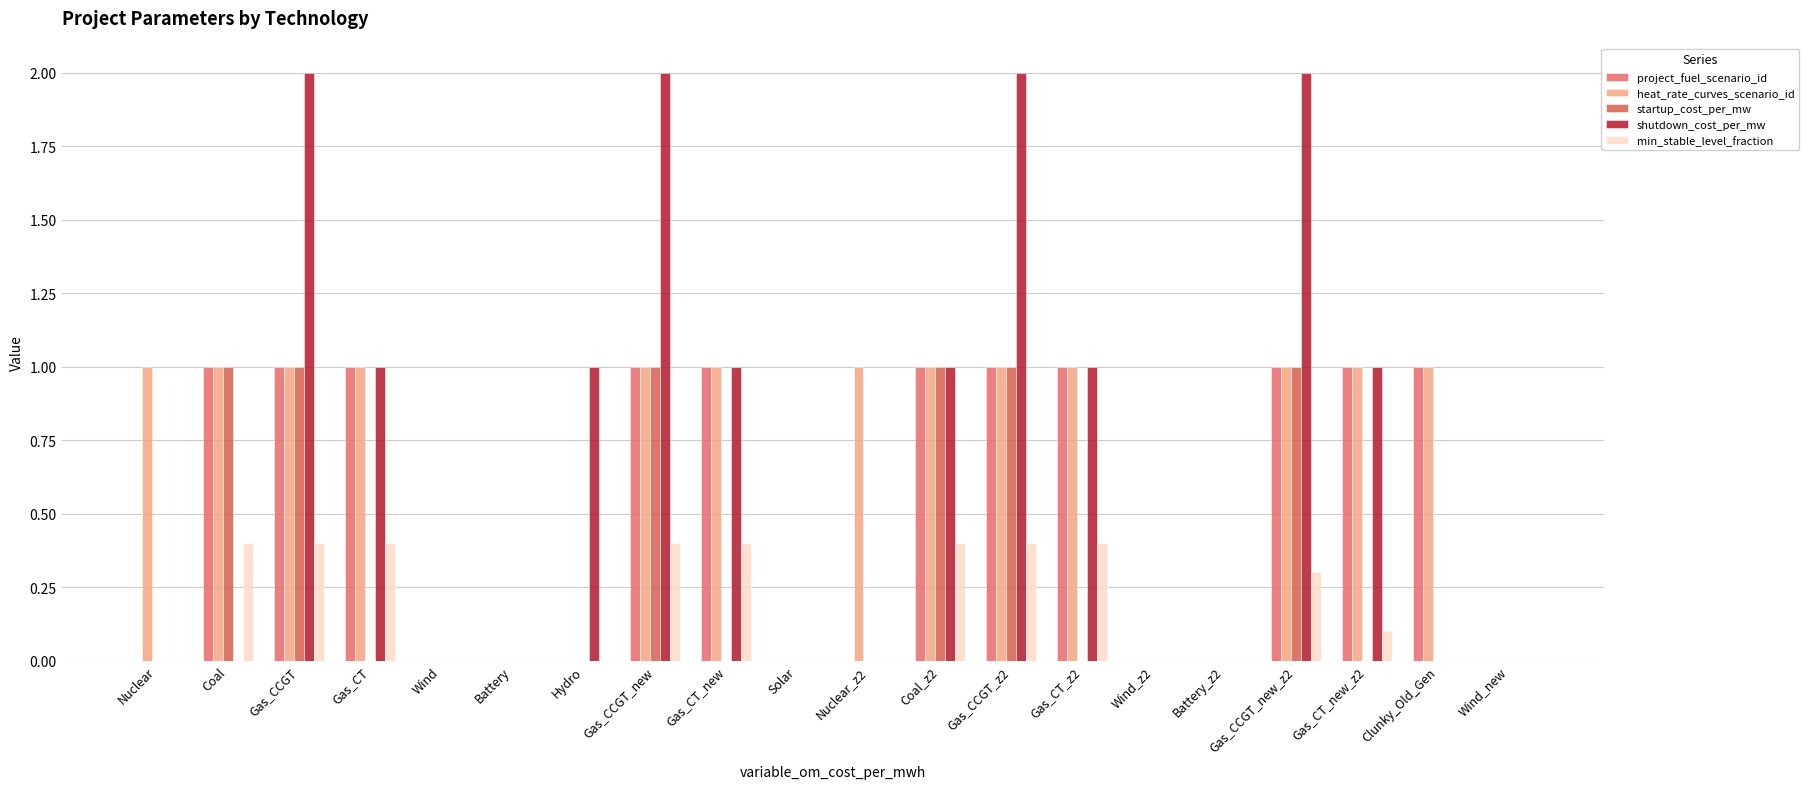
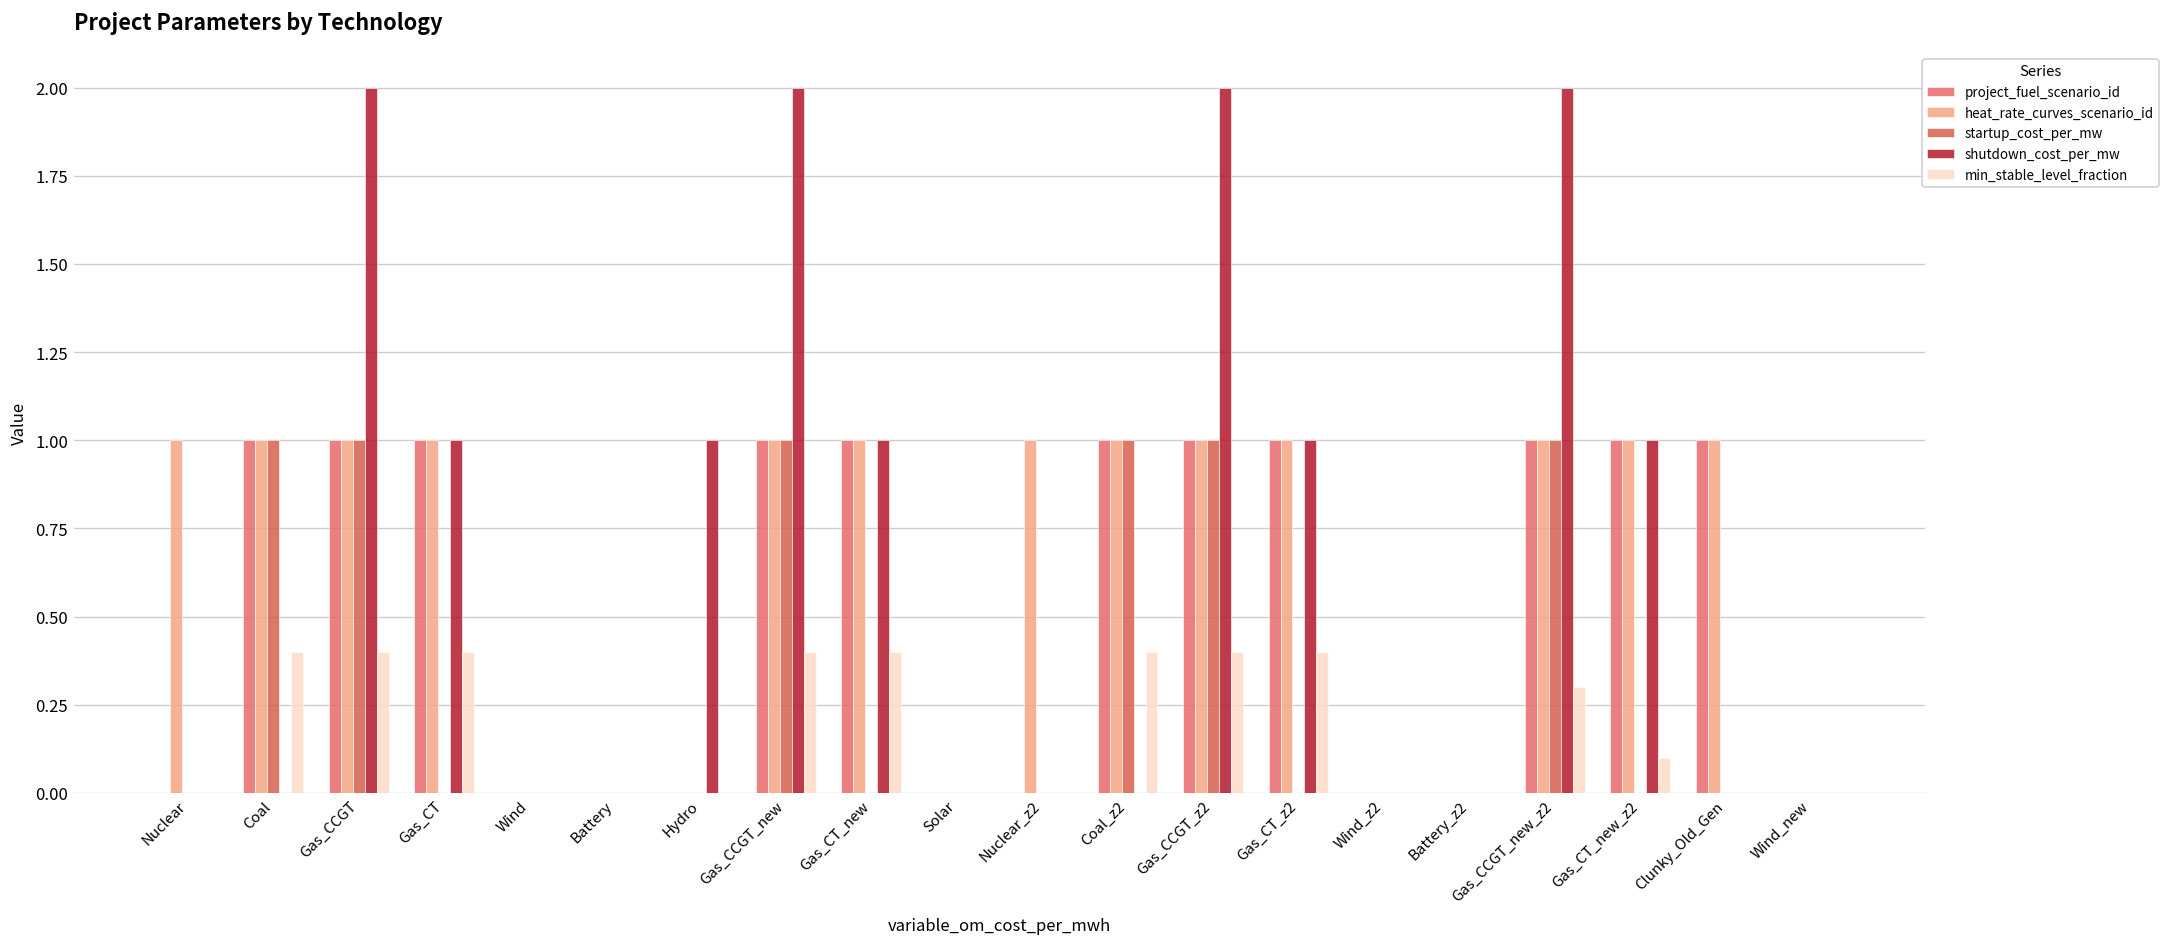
shutdown_cost_per_mw, Coal_z2: 1 -> 0
